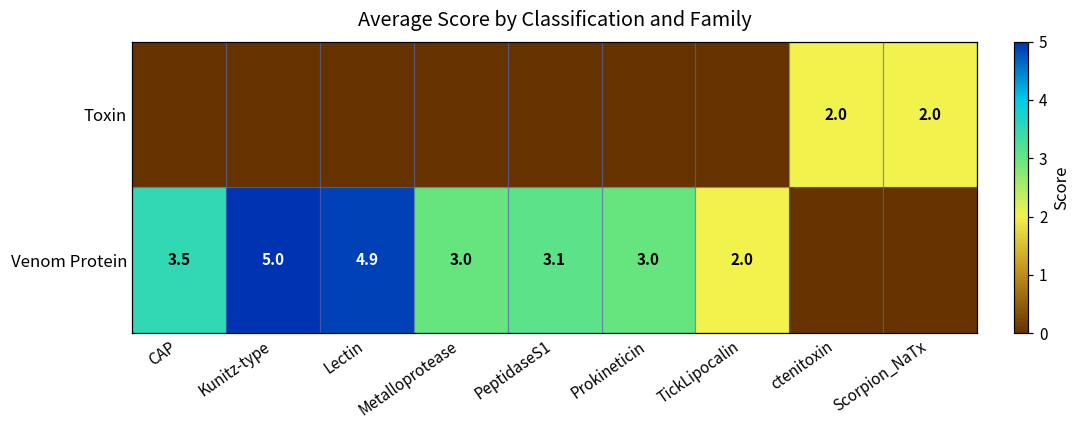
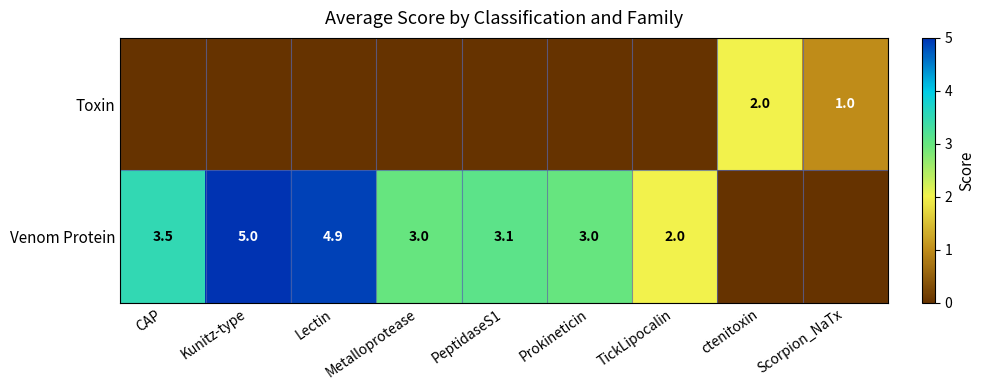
Toxin, Scorpion_NaTx: 2.0 -> 1.0
